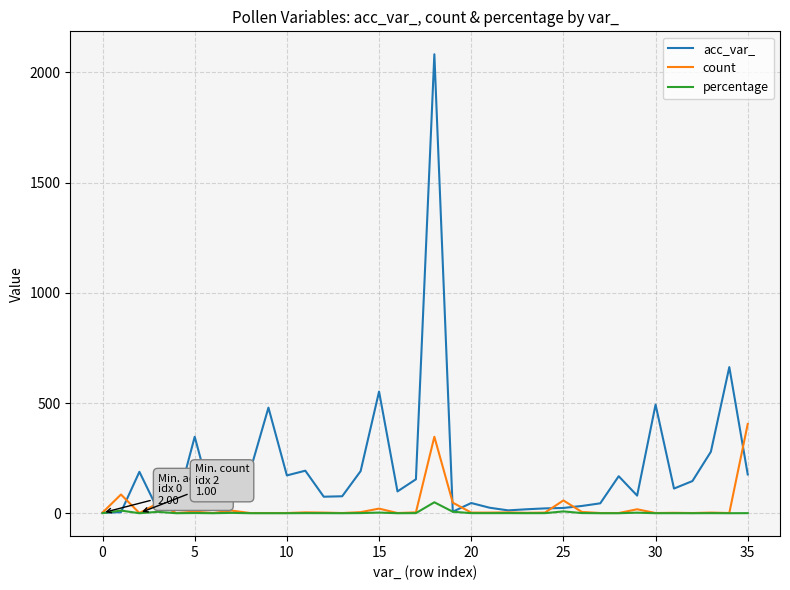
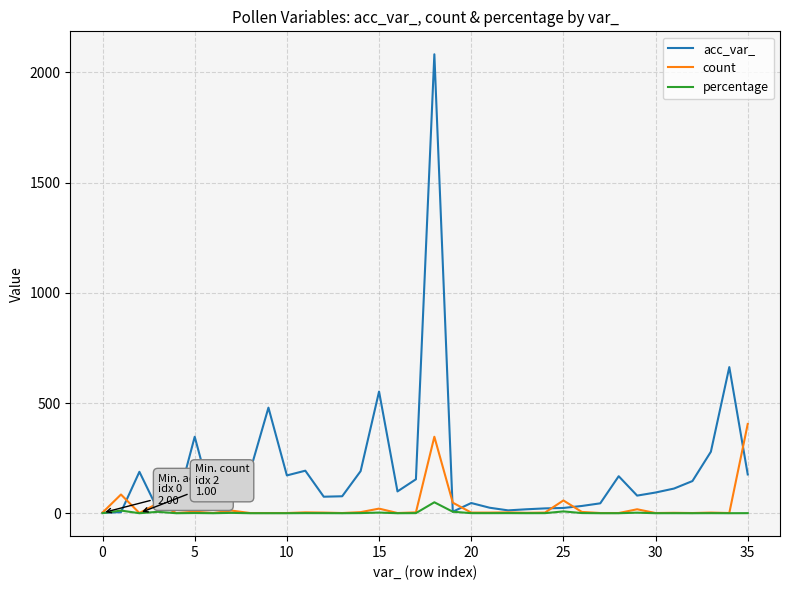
acc_var_, 30: 490 -> 90
